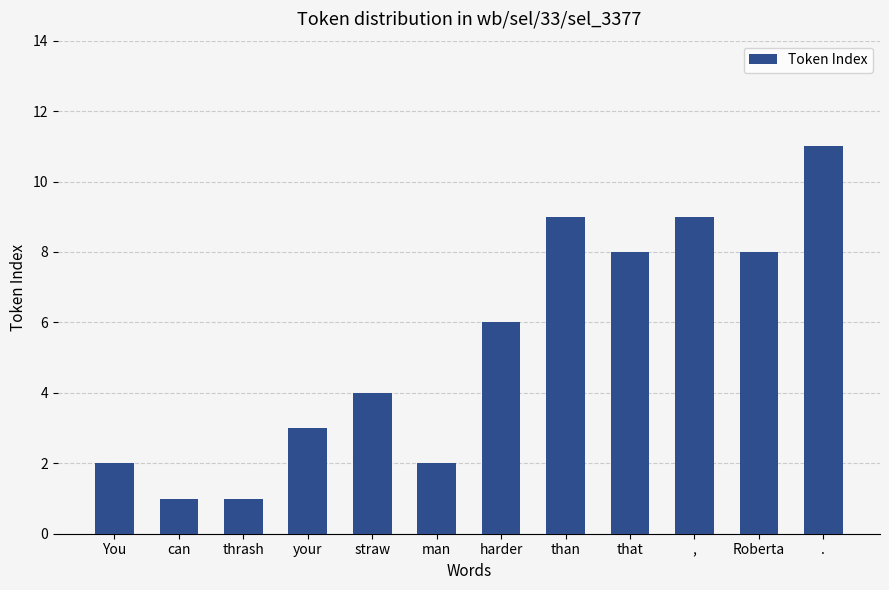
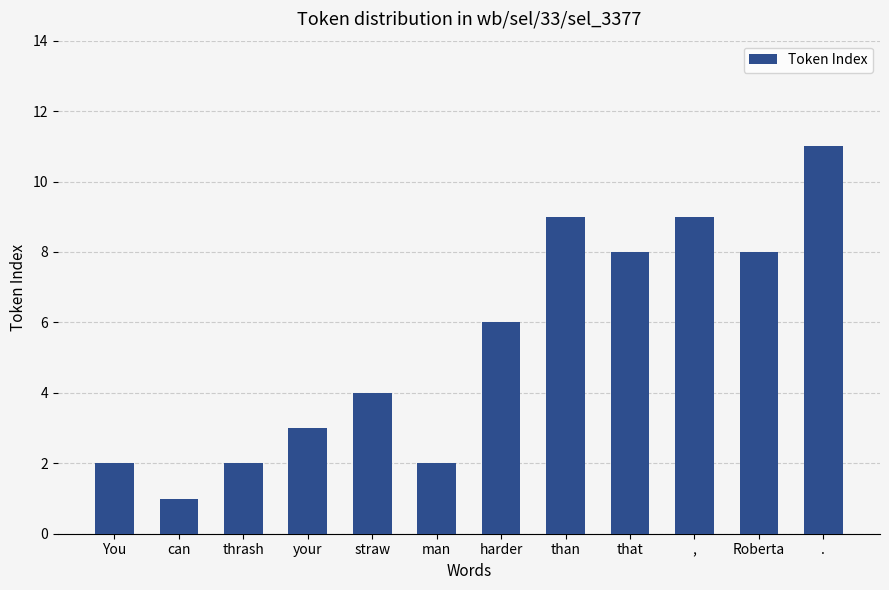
thrash: 1 -> 2
